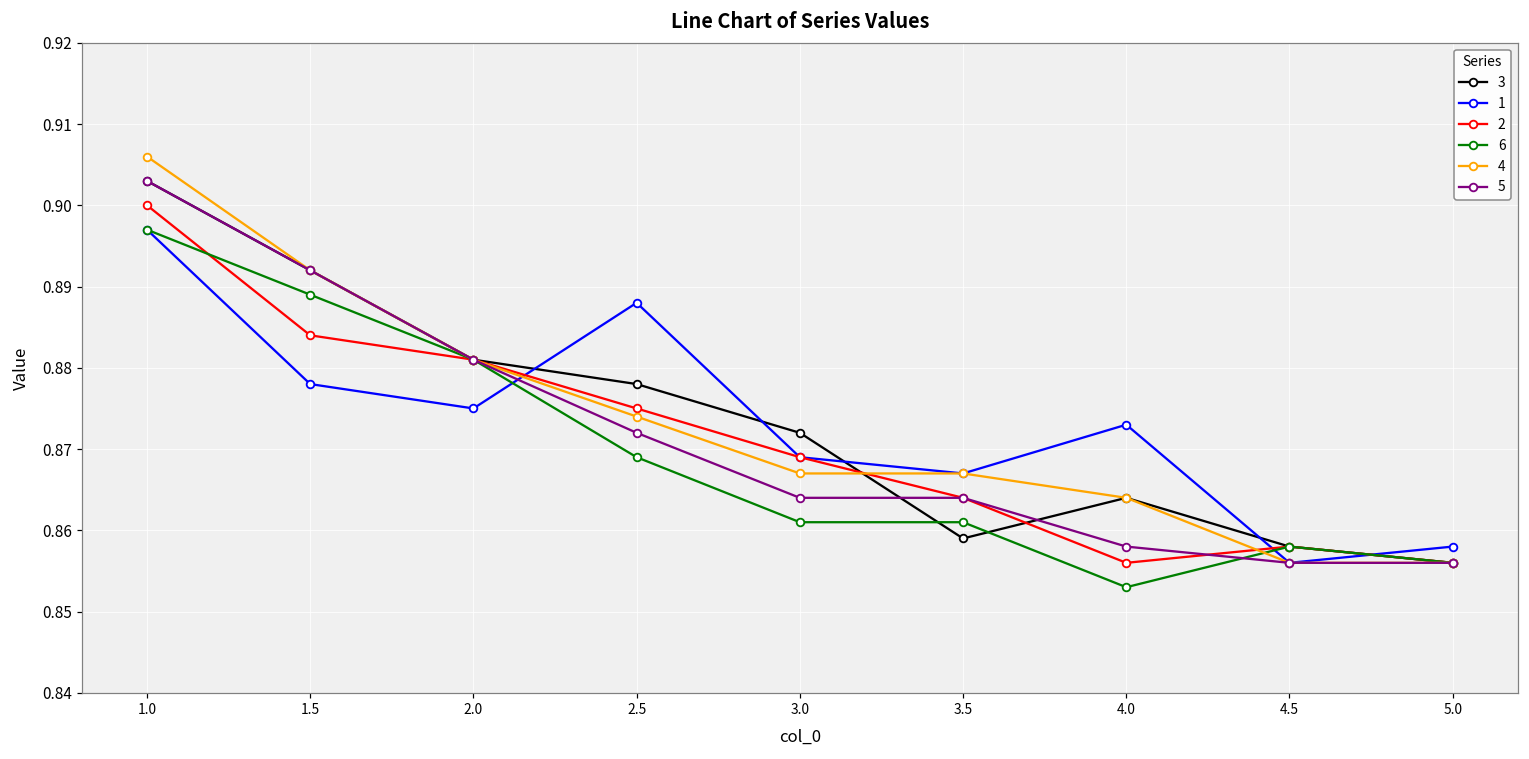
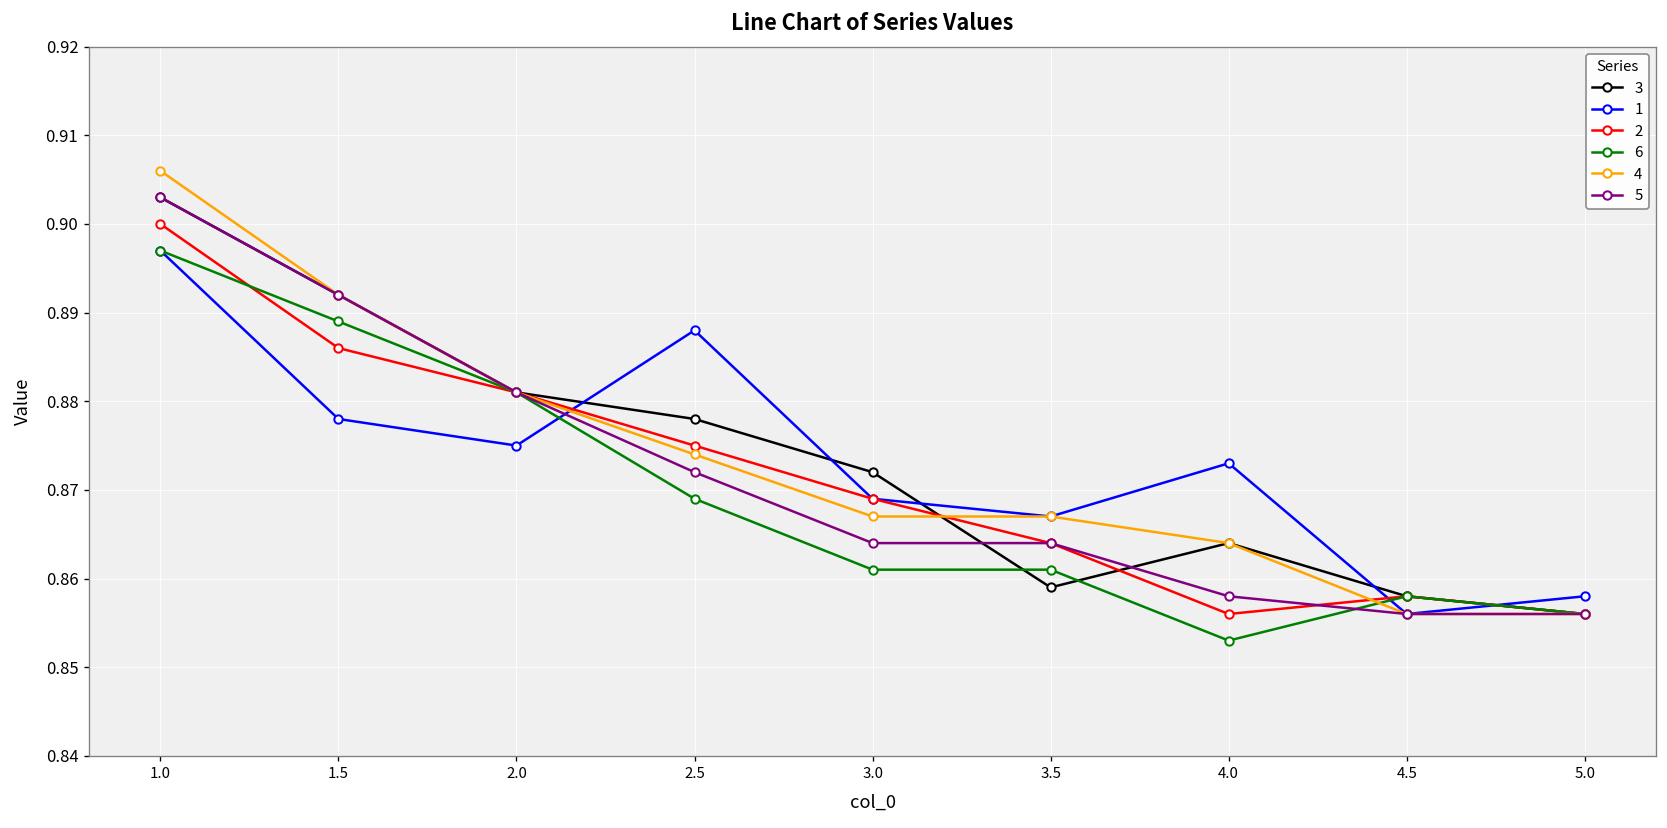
2, 1.5: 0.884 -> 0.886
